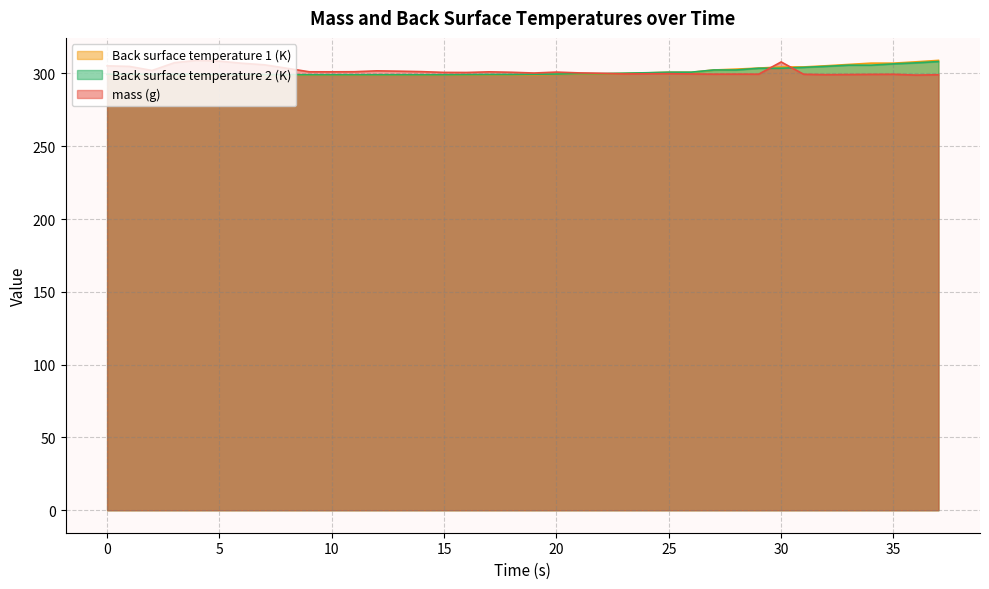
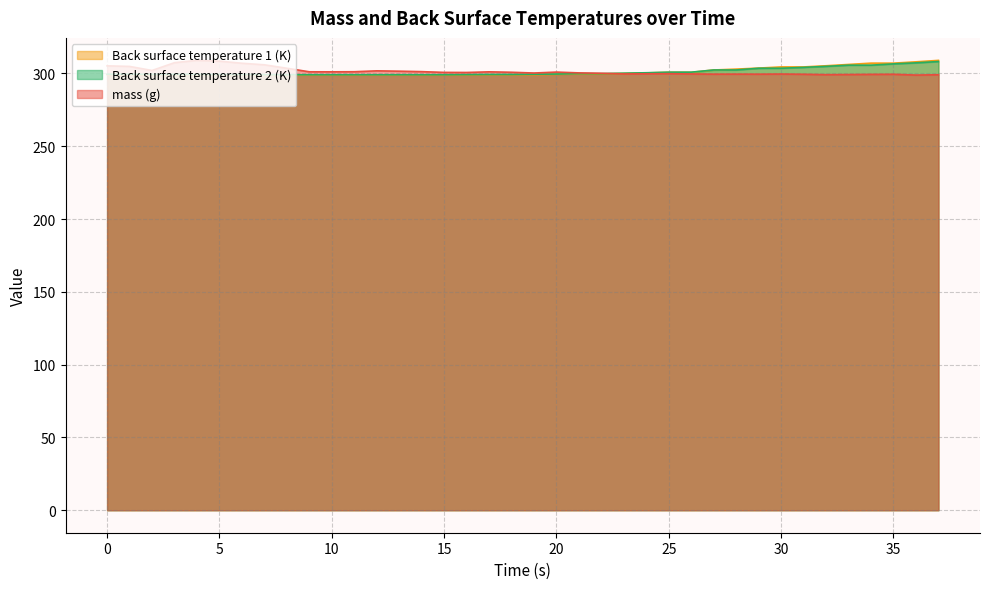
mass (g), 30: 308 -> 300
